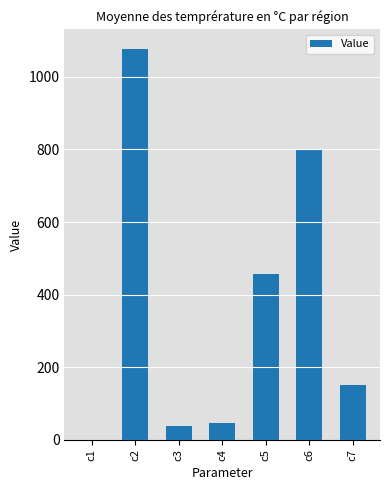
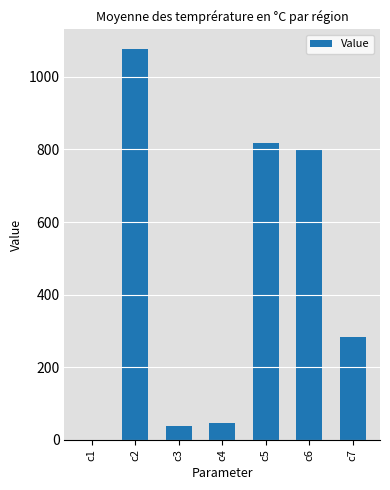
c5: 460 -> 820
c7: 150 -> 280
